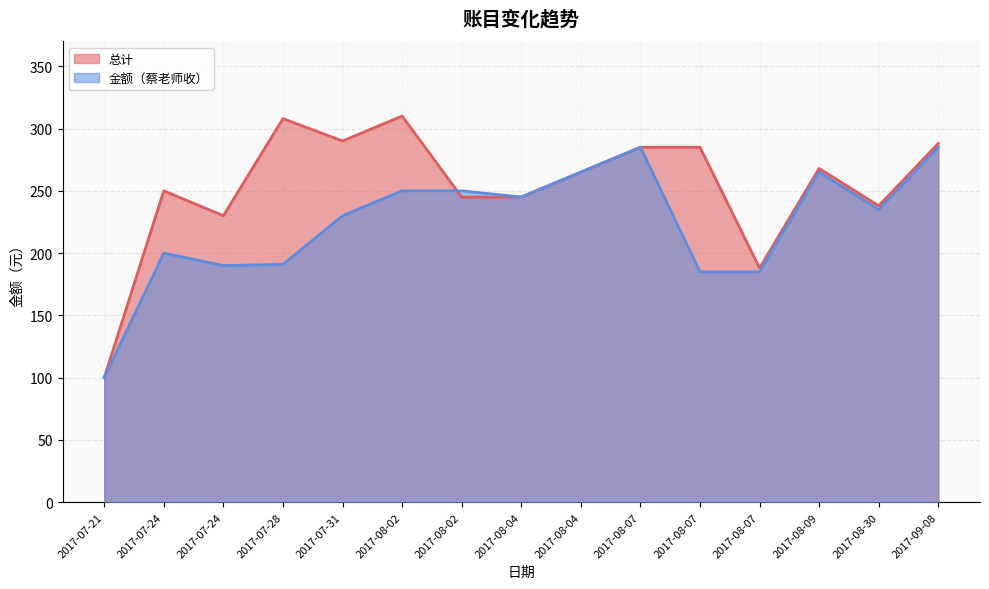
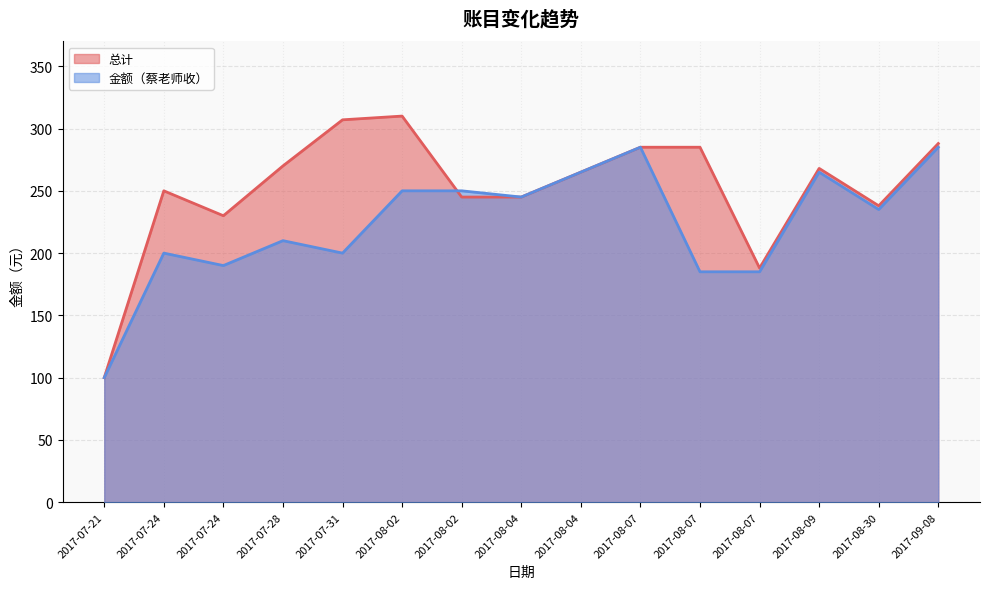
总计, 2017-07-28: 308 -> 270
金额（蔡老师收）, 2017-07-28: 191 -> 210
总计, 2017-07-31: 290 -> 307
金额（蔡老师收）, 2017-07-31: 230 -> 200
